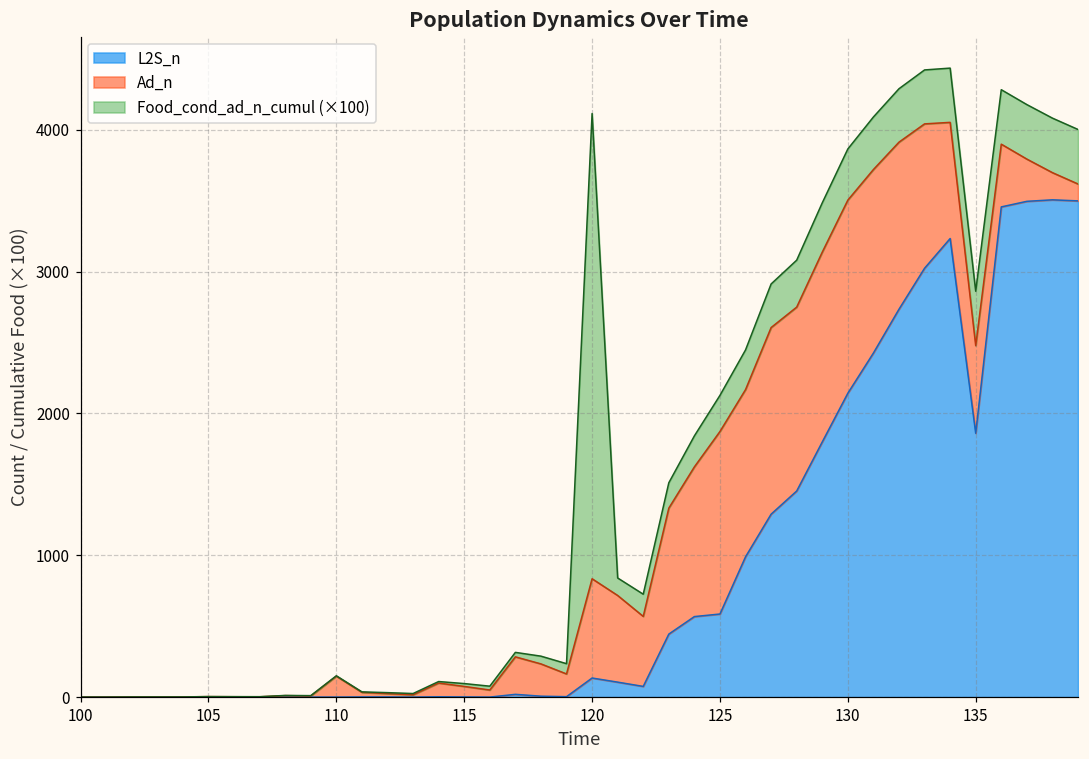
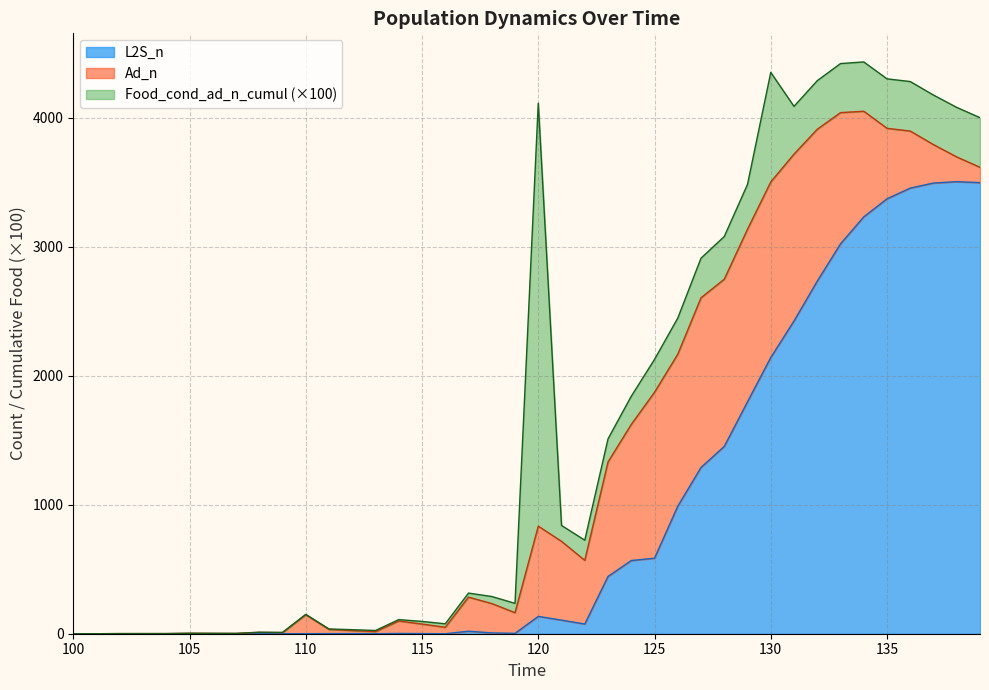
Food_cond_ad_n_cumul (×100), 130: 360 -> 850
L2S_n, 135: 1860 -> 3370
Ad_n, 135: 620 -> 550
